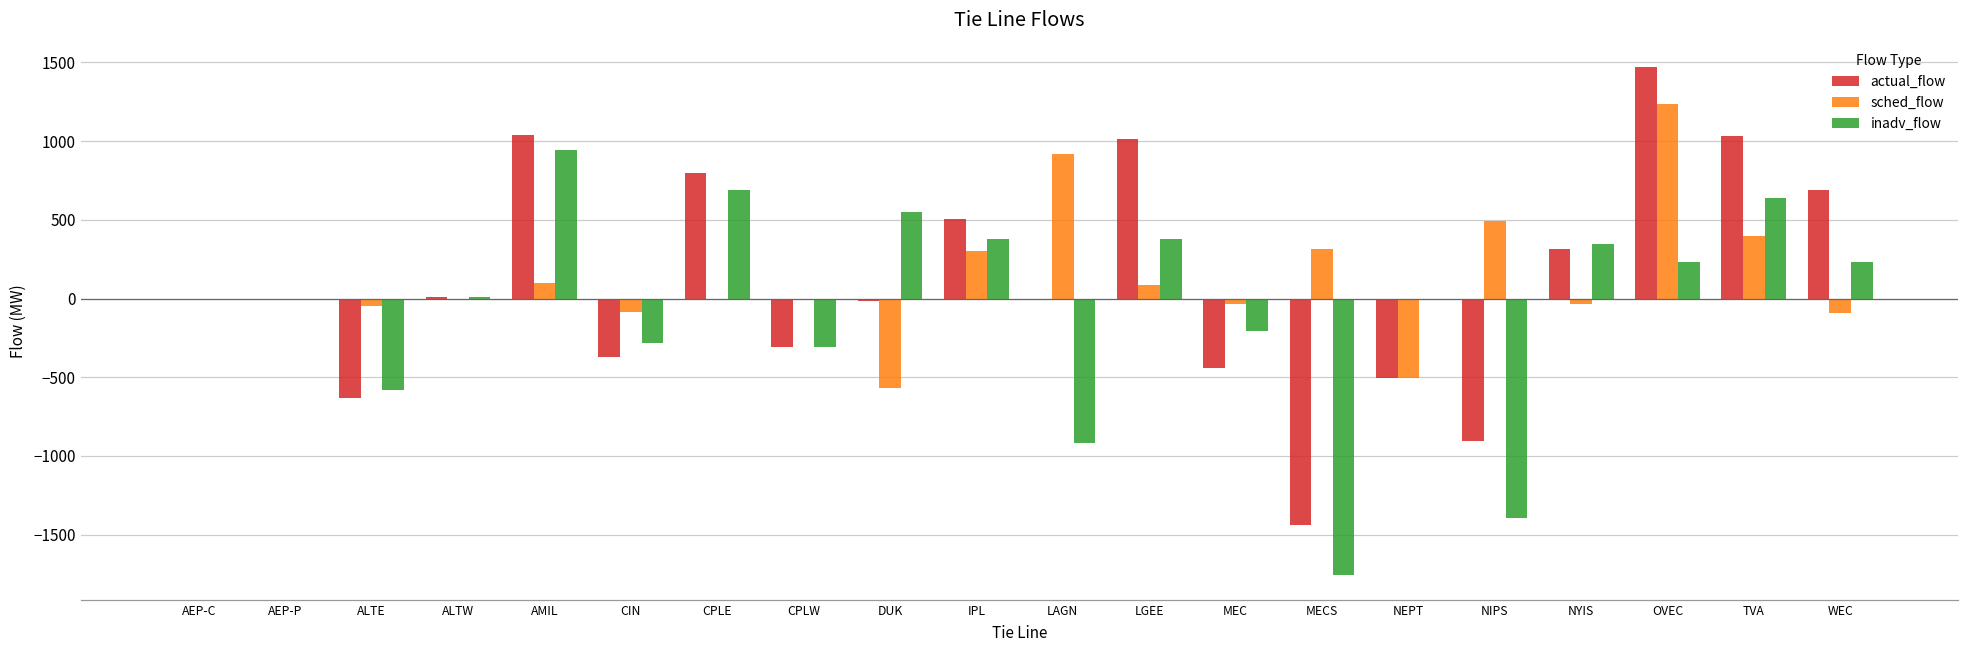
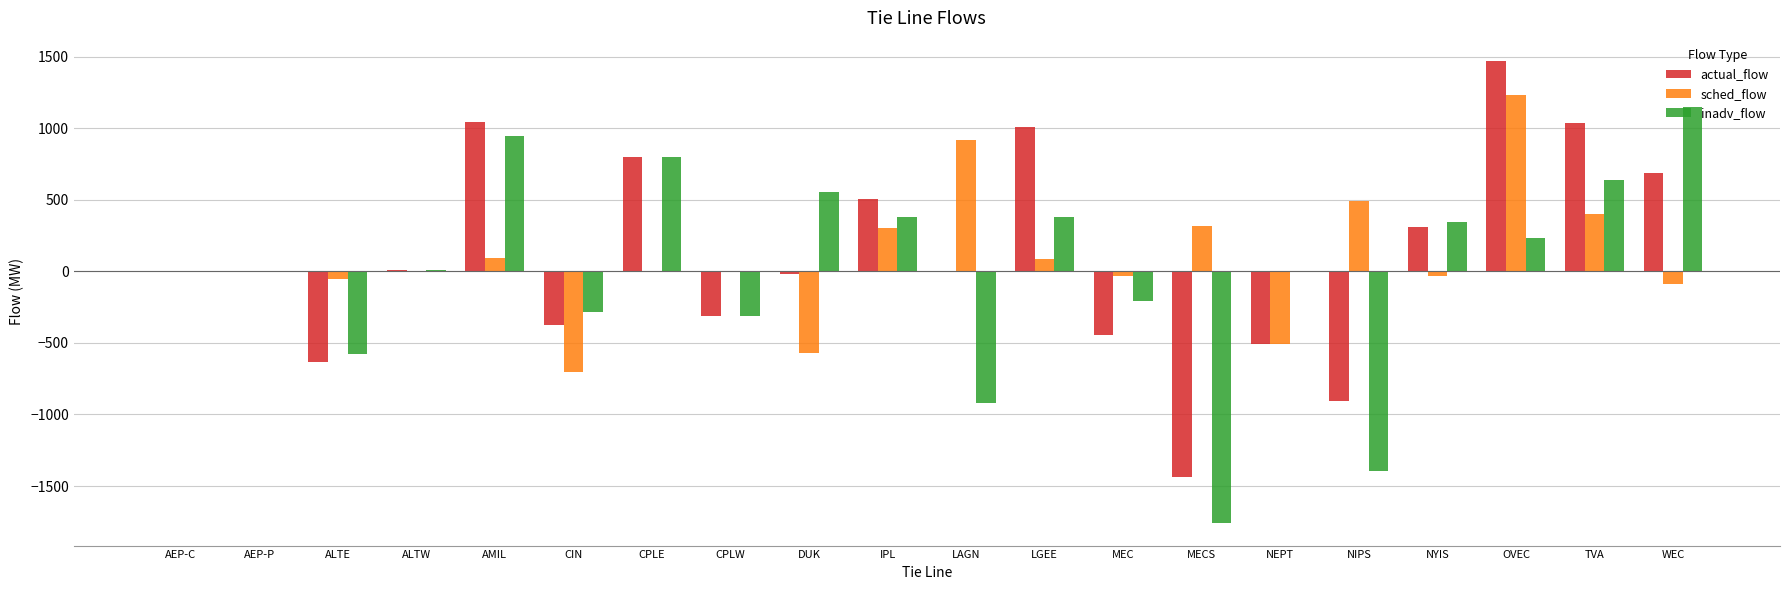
sched_flow, CIN: -90 -> -710
inadv_flow, CPLE: 690 -> 800
inadv_flow, WEC: 230 -> 1150
